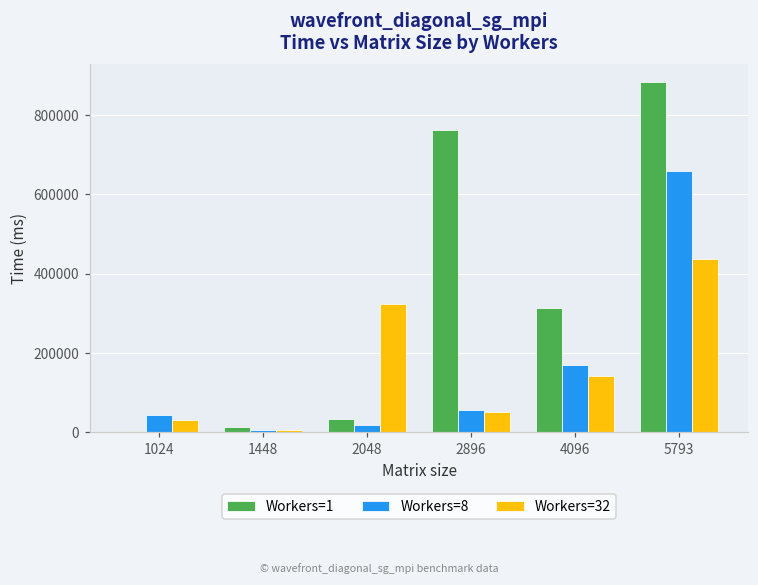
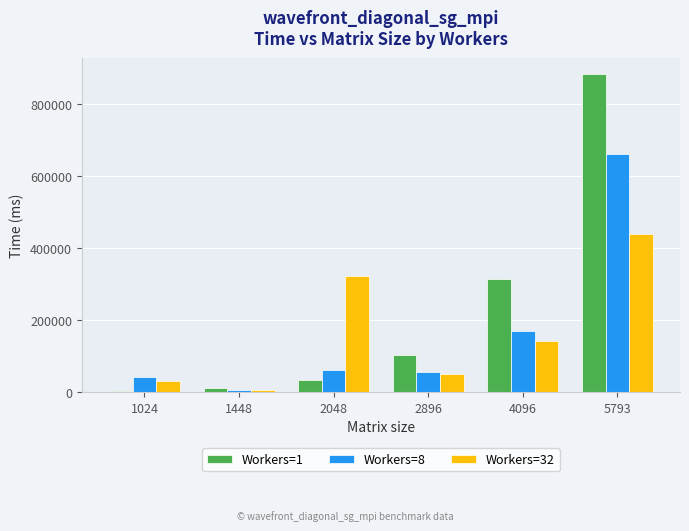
Workers=8, 2048: 20000 -> 60000
Workers=1, 2896: 760000 -> 100000
